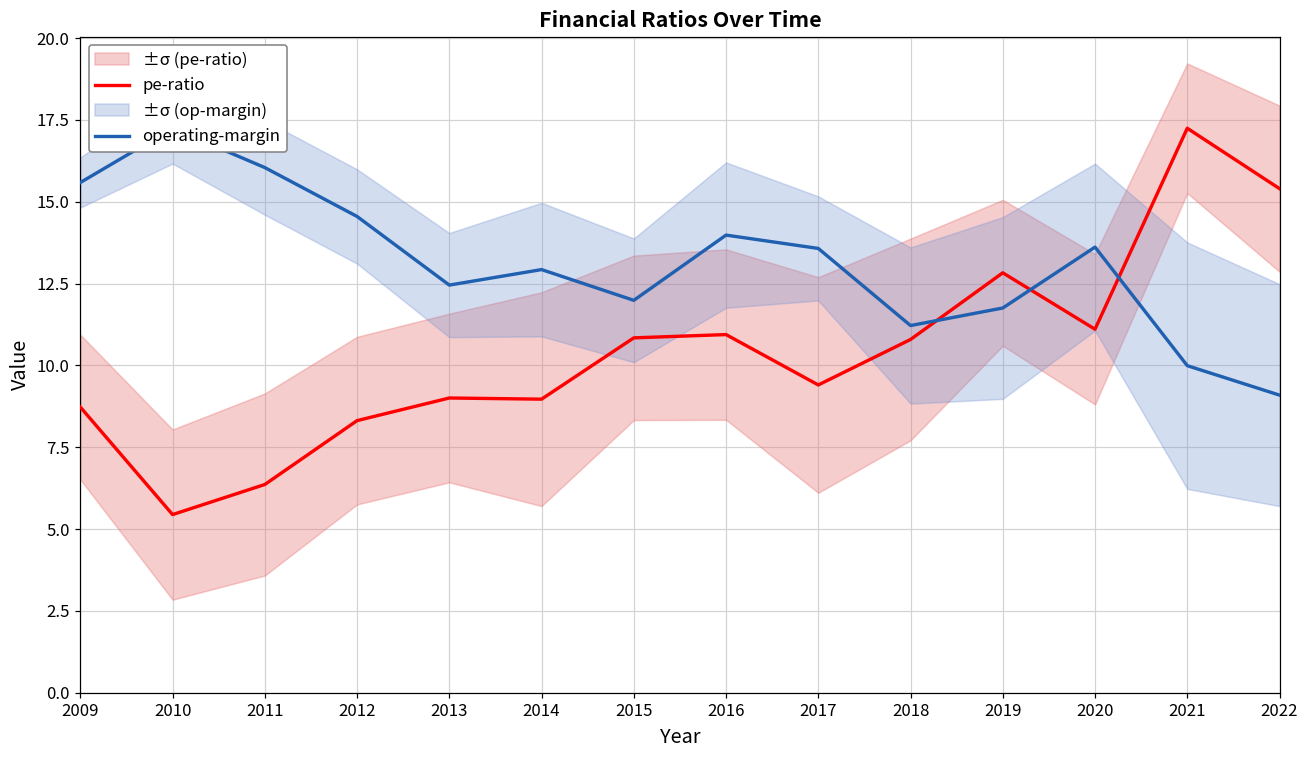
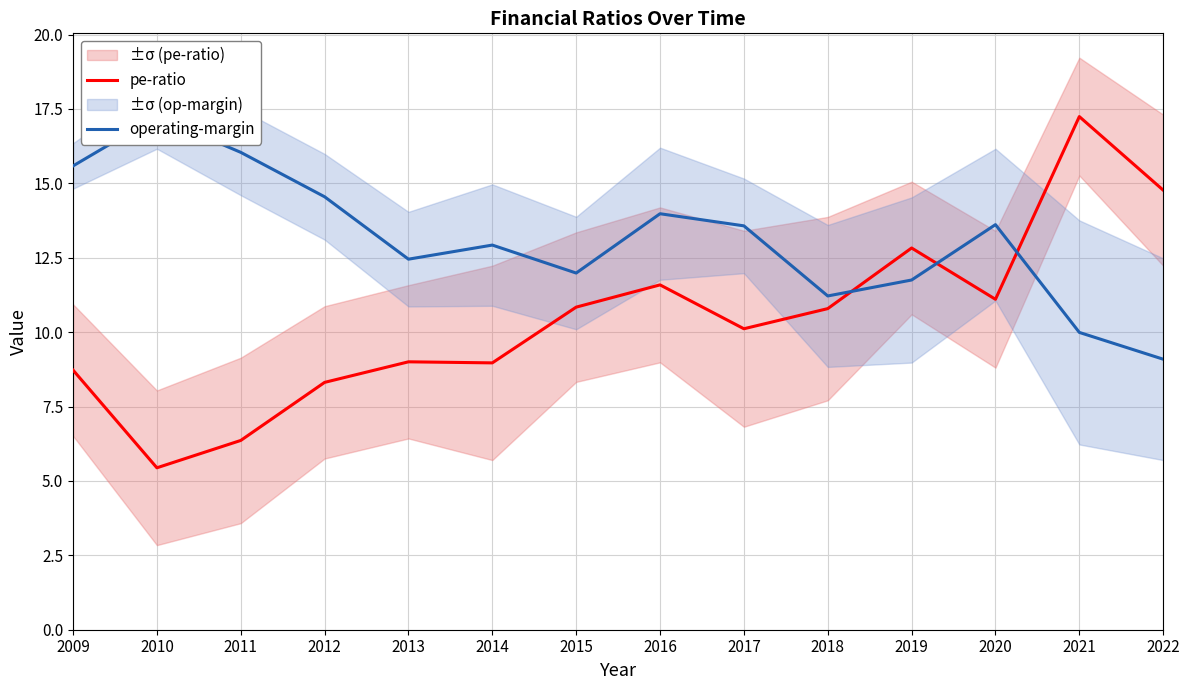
pe-ratio, 2016: 10.9 -> 11.6
pe-ratio, 2017: 9.4 -> 10.1
pe-ratio, 2022: 15.4 -> 14.8
